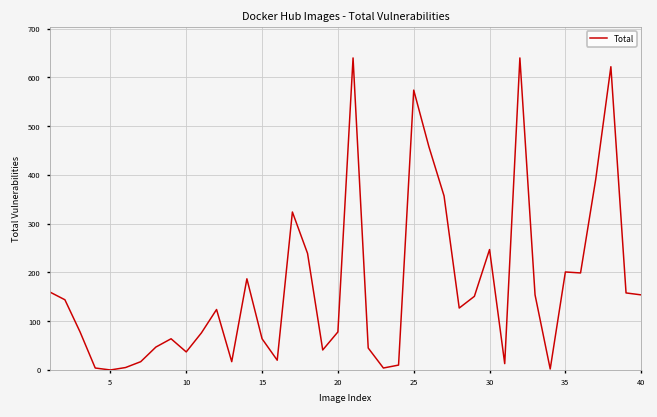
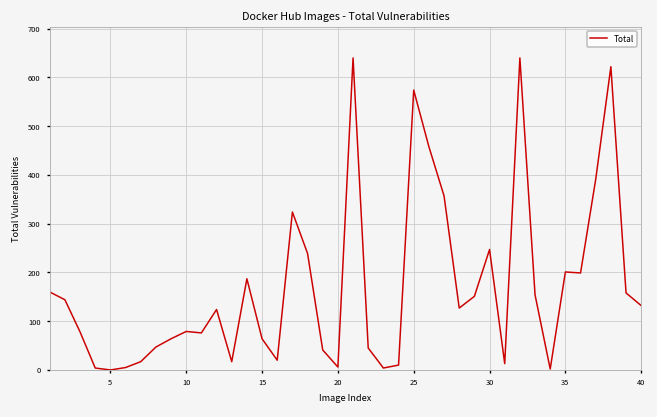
10: 40 -> 80
20: 80 -> 10
40: 150 -> 130
